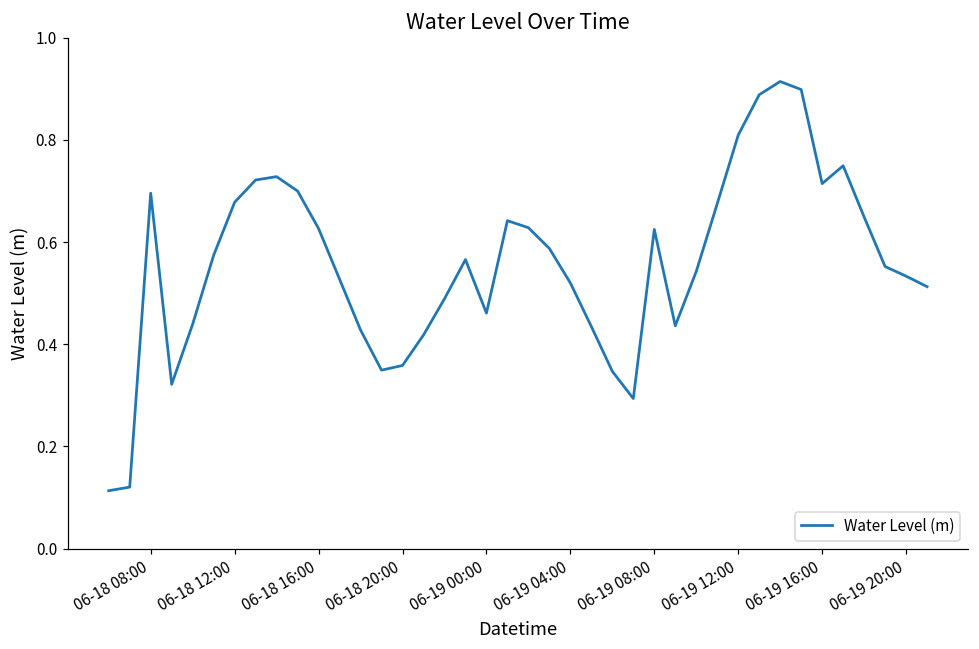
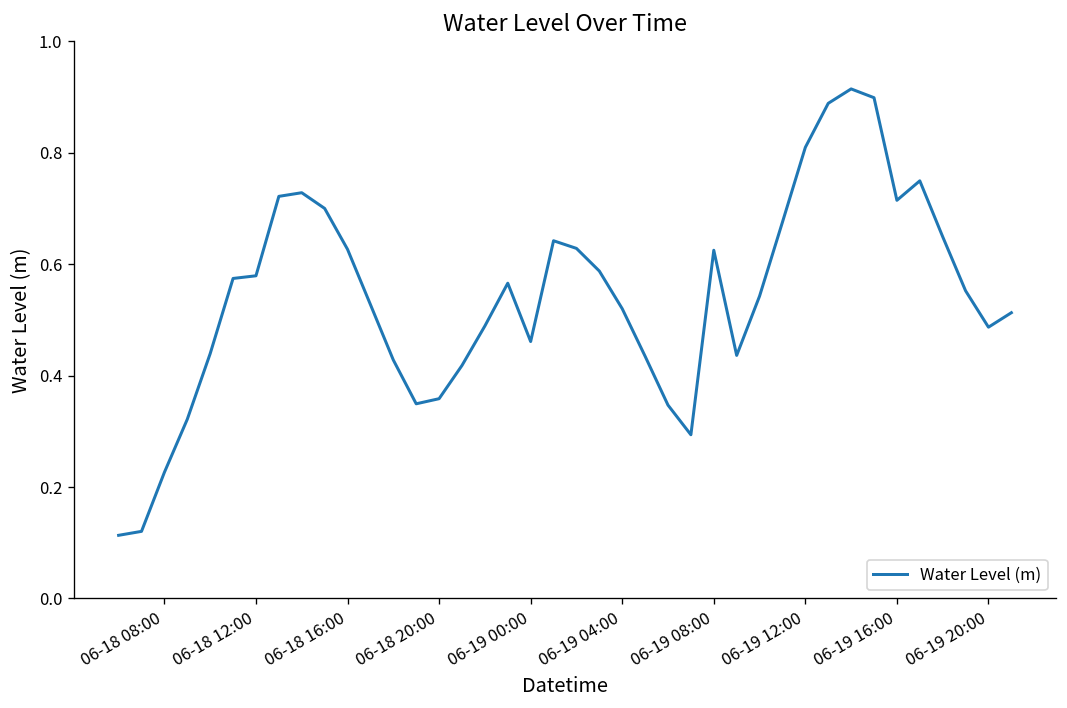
06-18 08:00: 0.70 -> 0.23
06-18 12:00: 0.68 -> 0.58
06-19 20:00: 0.53 -> 0.49
